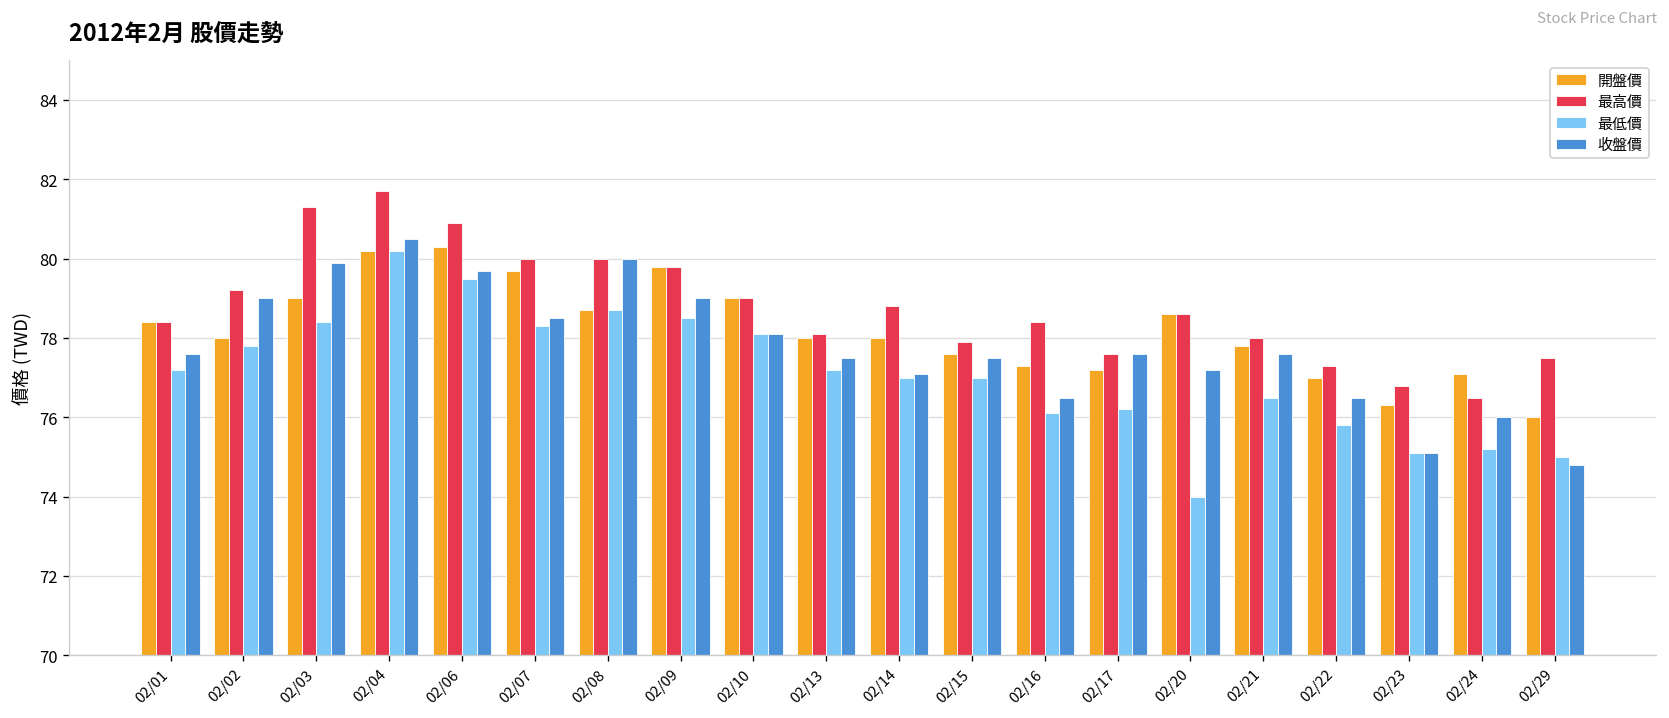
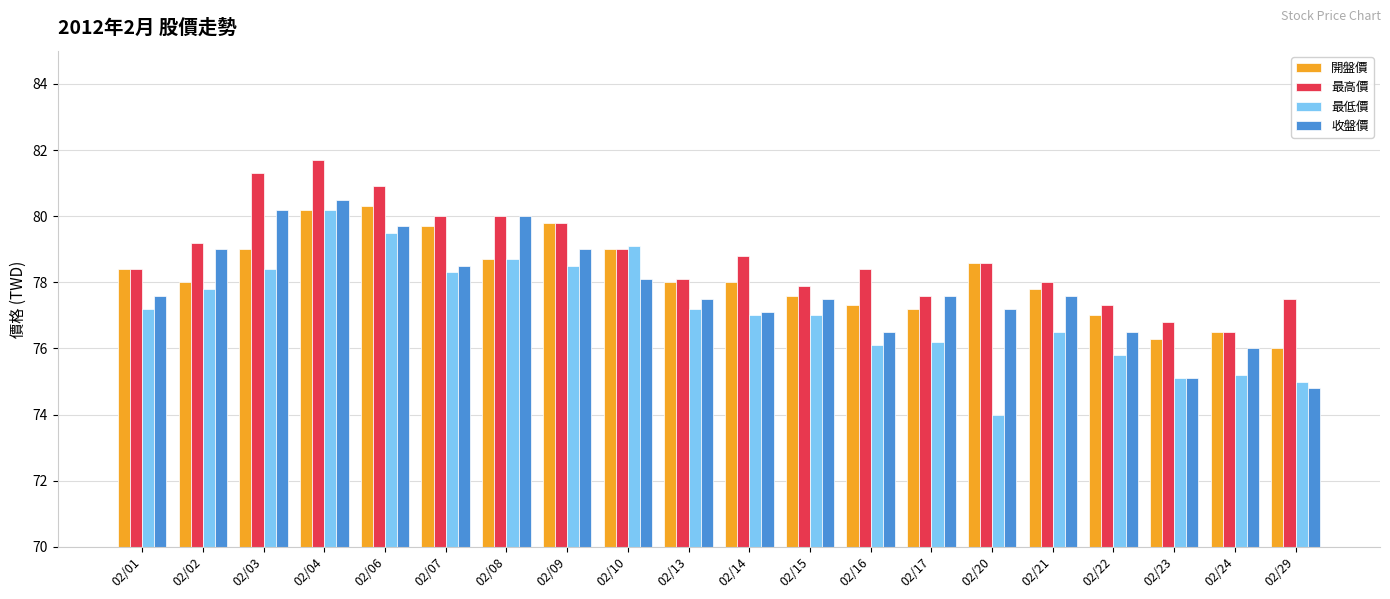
收盤價, 02/03: 79.9 -> 80.2
最低價, 02/10: 78.1 -> 79.1
開盤價, 02/24: 77.1 -> 76.5
